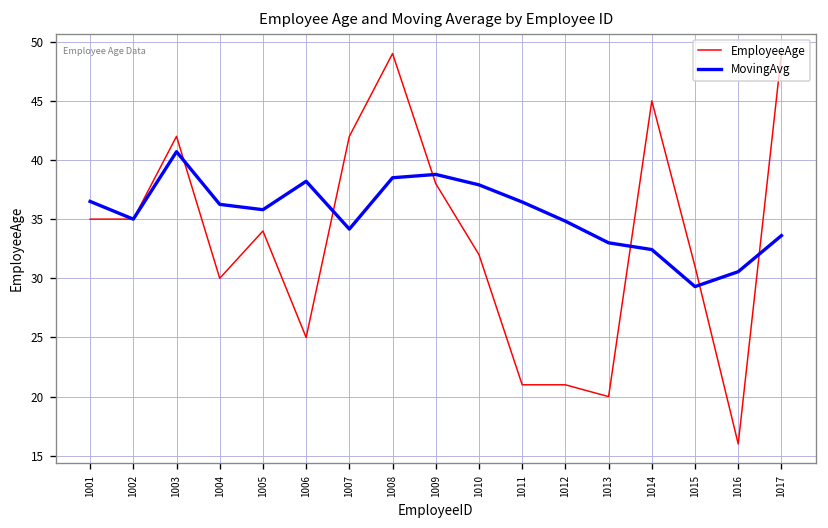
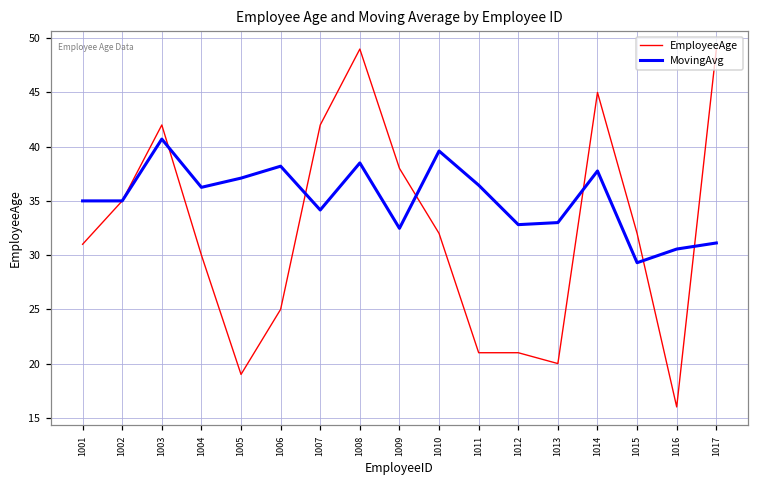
EmployeeAge, 1001: 35 -> 31
MovingAvg, 1001: 37 -> 35
EmployeeAge, 1005: 34 -> 19
MovingAvg, 1005: 36 -> 37
MovingAvg, 1009: 39 -> 32
MovingAvg, 1010: 38 -> 40
MovingAvg, 1012: 35 -> 33
MovingAvg, 1014: 32 -> 38
EmployeeAge, 1015: 31 -> 32
MovingAvg, 1017: 34 -> 31
